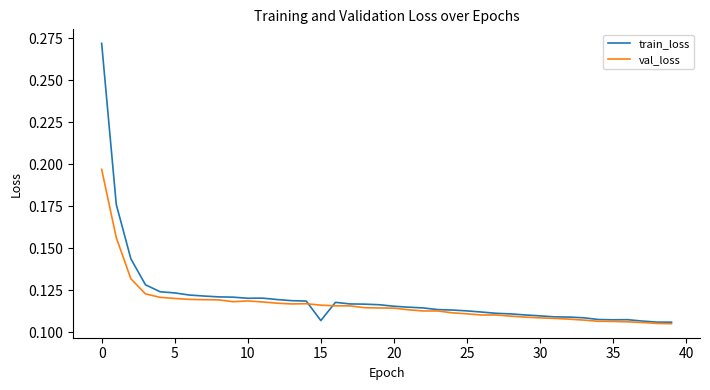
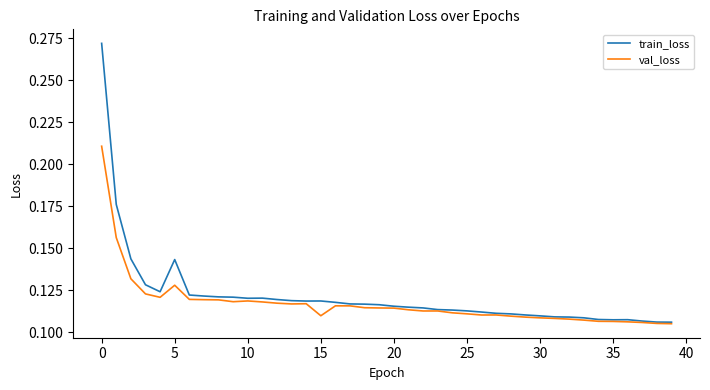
val_loss, 0: 0.197 -> 0.211
train_loss, 5: 0.123 -> 0.143
val_loss, 5: 0.120 -> 0.128
train_loss, 15: 0.107 -> 0.119
val_loss, 15: 0.116 -> 0.110
